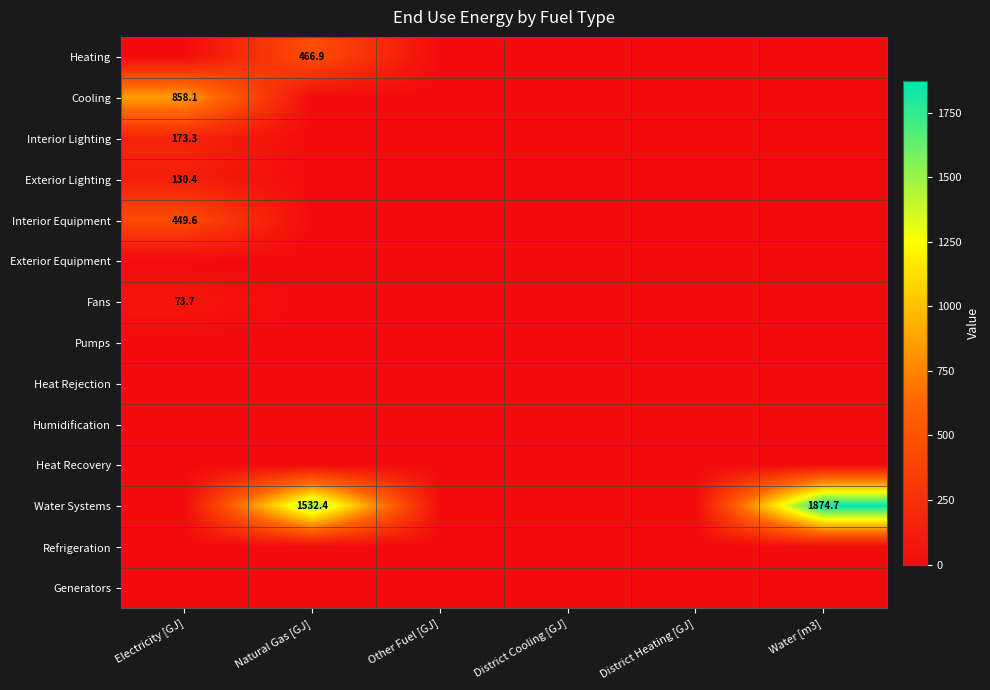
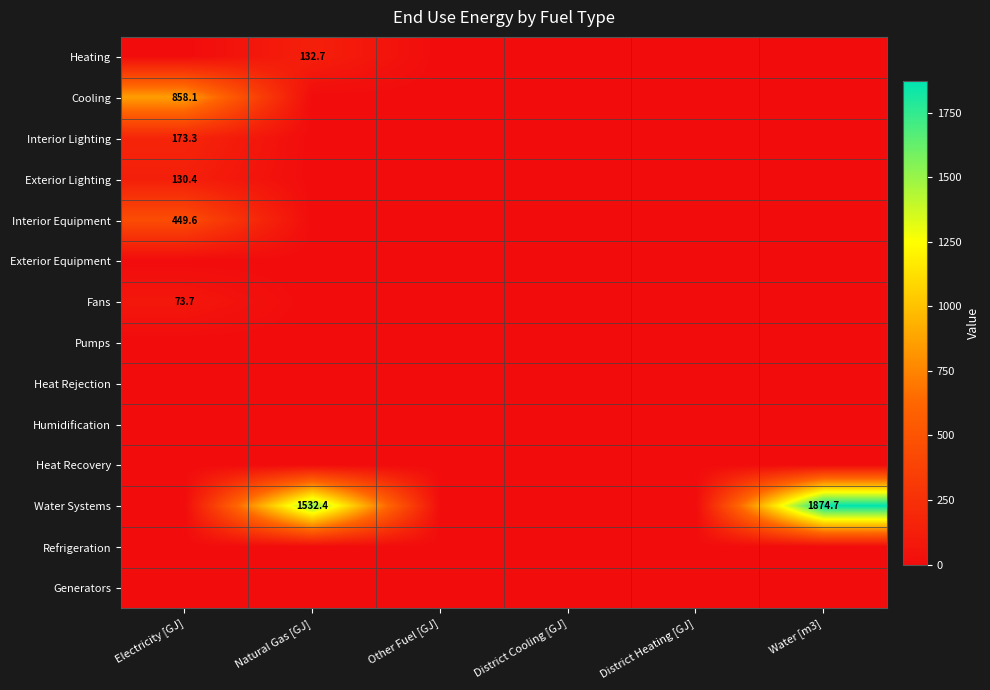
Heating, Natural Gas [GJ]: 466.9 -> 132.7
